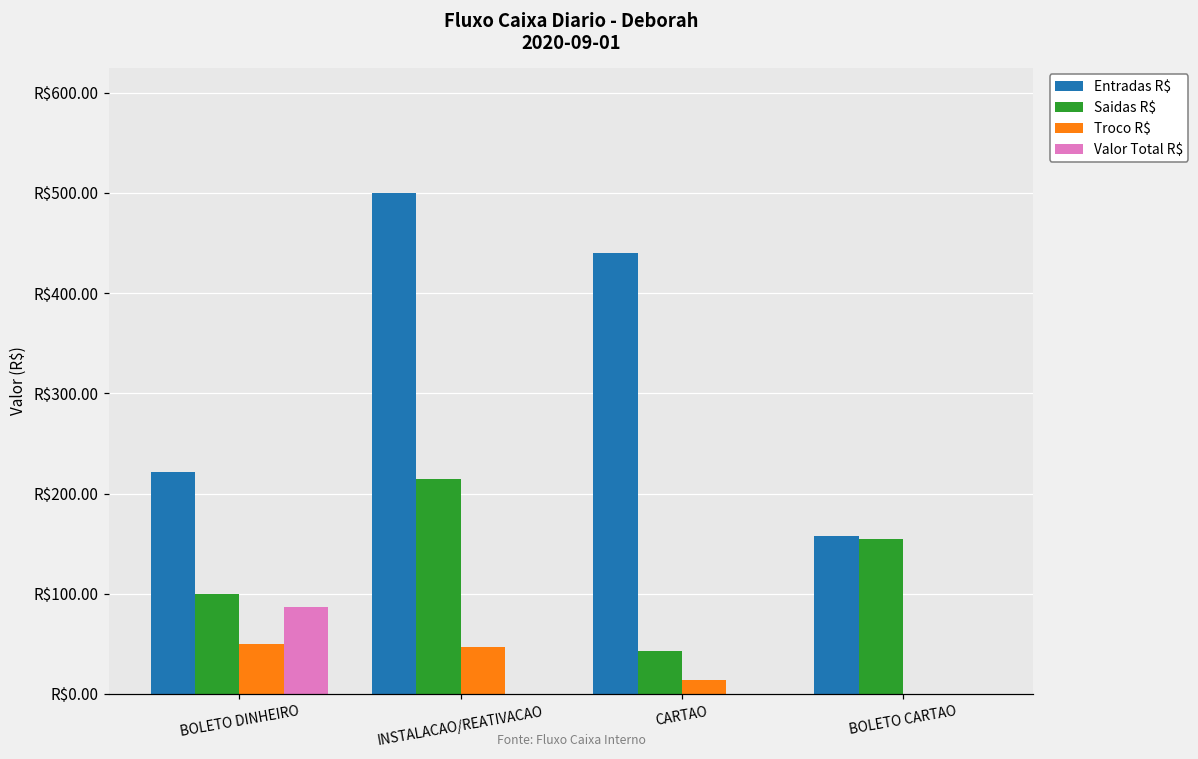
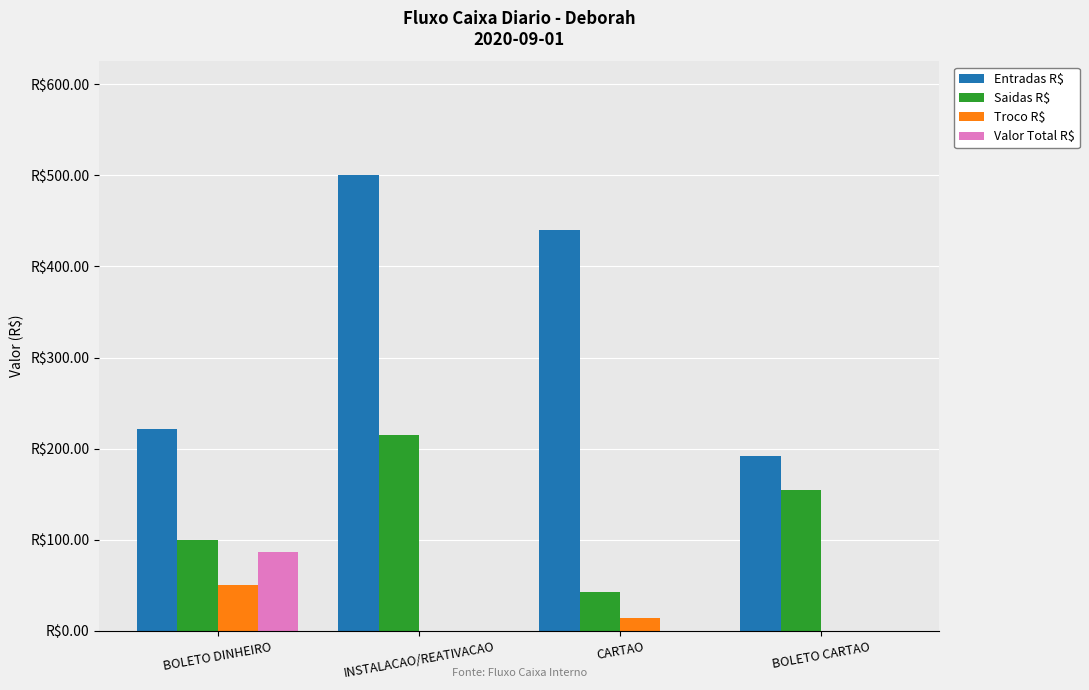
Troco R$, INSTALACAO/REATIVACAO: R$50 -> R$0
Entradas R$, BOLETO CARTAO: R$160 -> R$190
